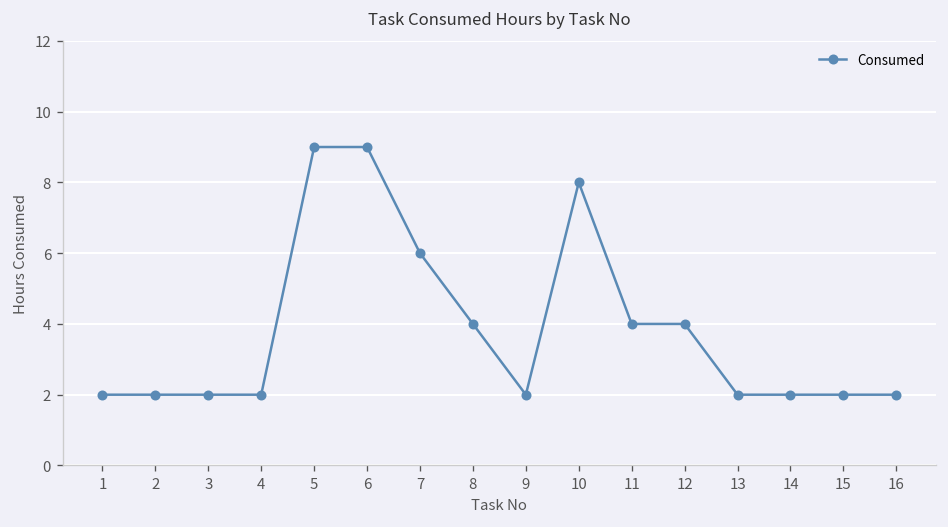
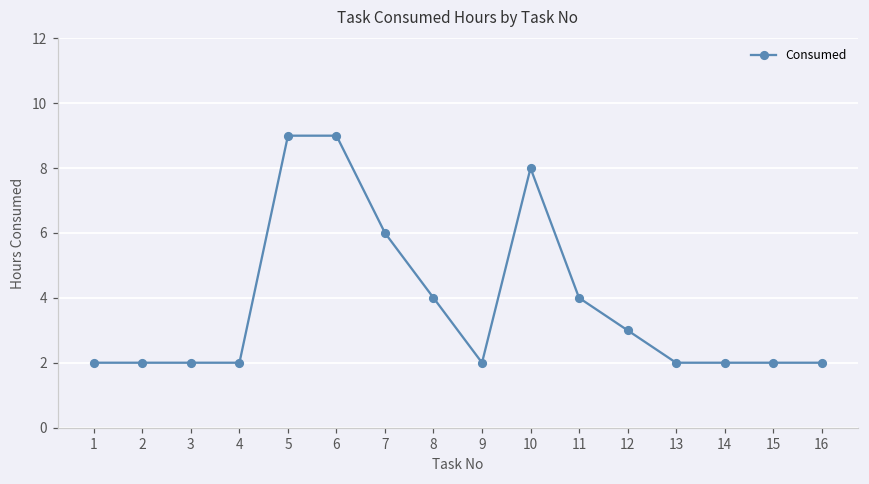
12: 4 -> 3
